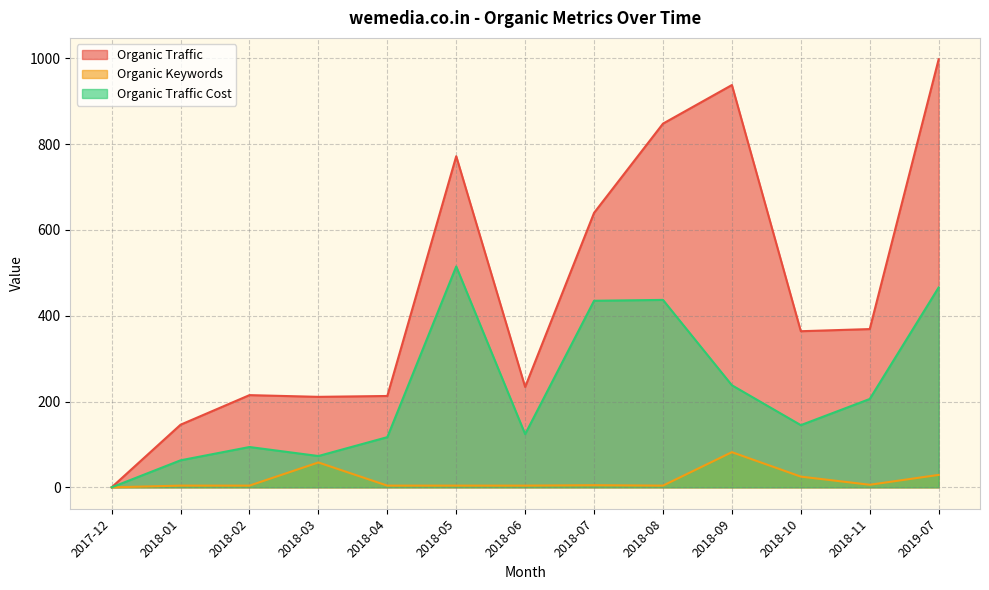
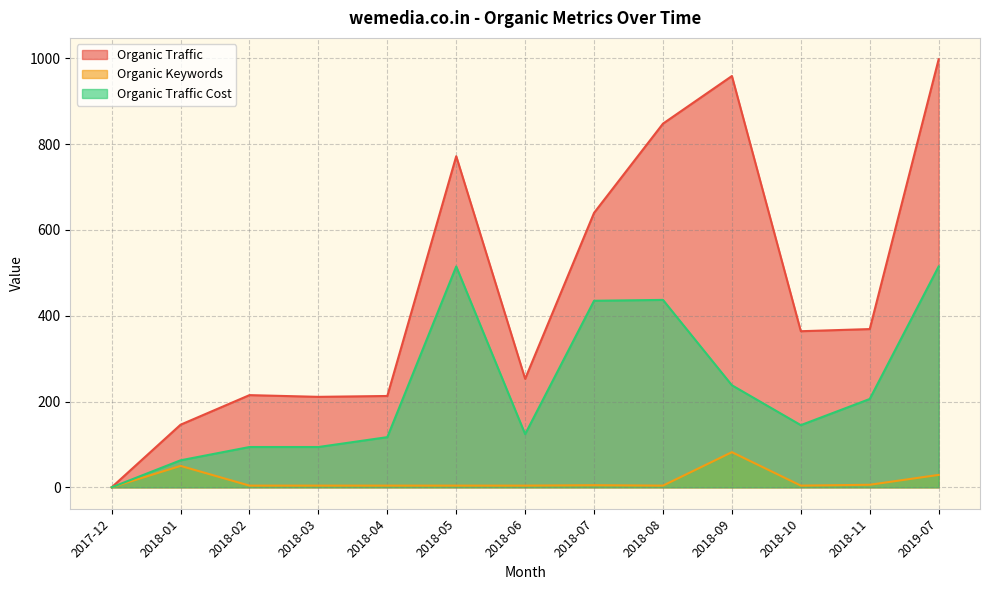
Organic Keywords, 2018-01: 0 -> 50
Organic Keywords, 2018-03: 60 -> 0
Organic Traffic Cost, 2018-03: 70 -> 90
Organic Traffic, 2018-06: 230 -> 250
Organic Traffic, 2018-09: 940 -> 960
Organic Keywords, 2018-10: 30 -> 0
Organic Traffic Cost, 2019-07: 470 -> 520
